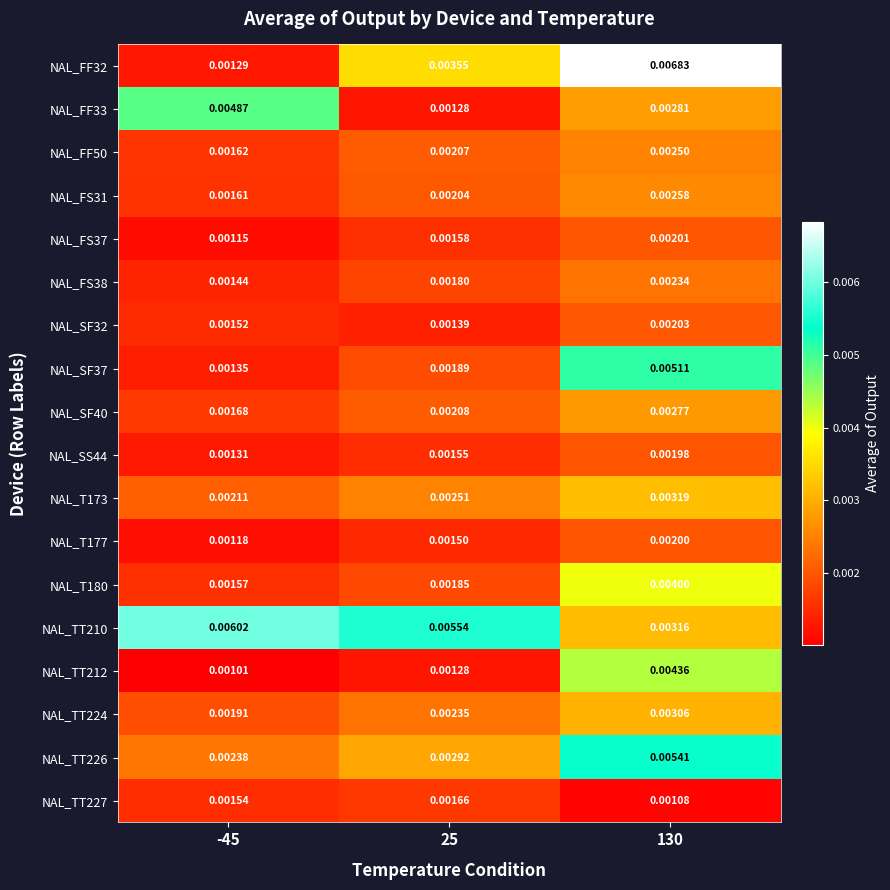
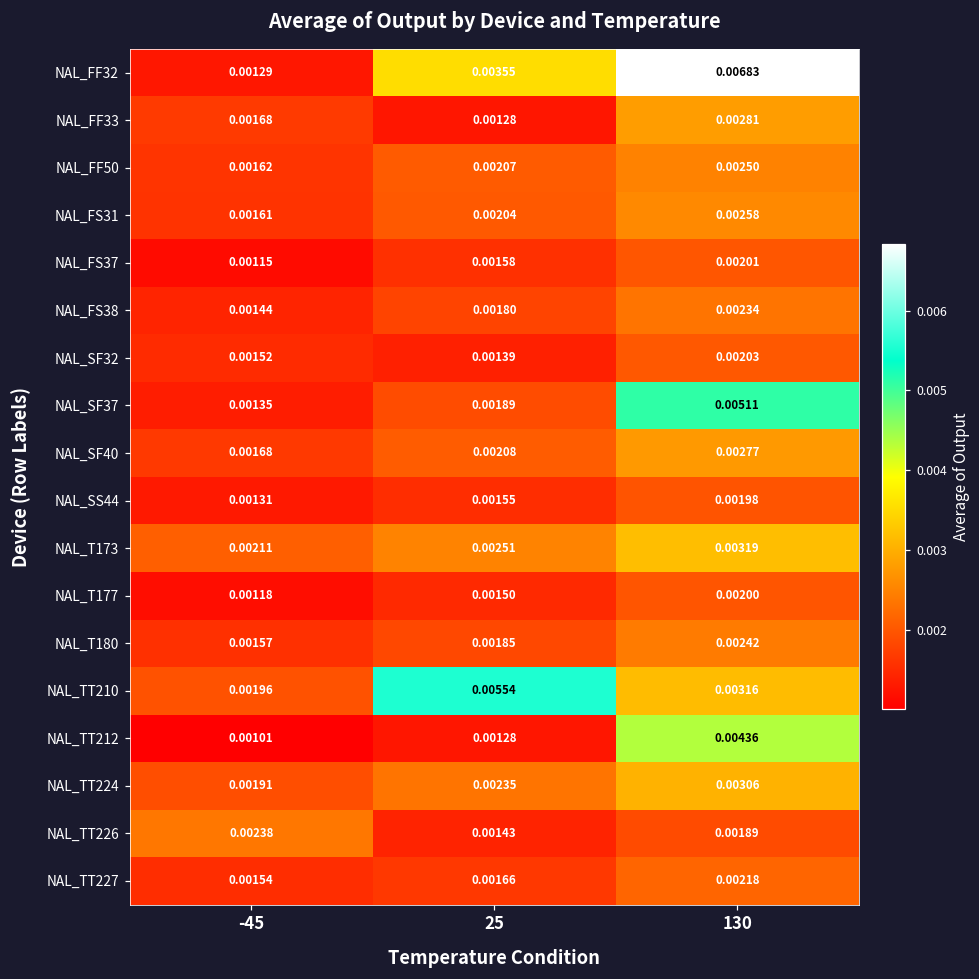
NAL_FF33, -45: 0.00487 -> 0.00168
NAL_T180, 130: 0.00400 -> 0.00242
NAL_TT210, -45: 0.00602 -> 0.00196
NAL_TT226, 25: 0.00292 -> 0.00143
NAL_TT226, 130: 0.00541 -> 0.00189
NAL_TT227, 130: 0.00108 -> 0.00218
